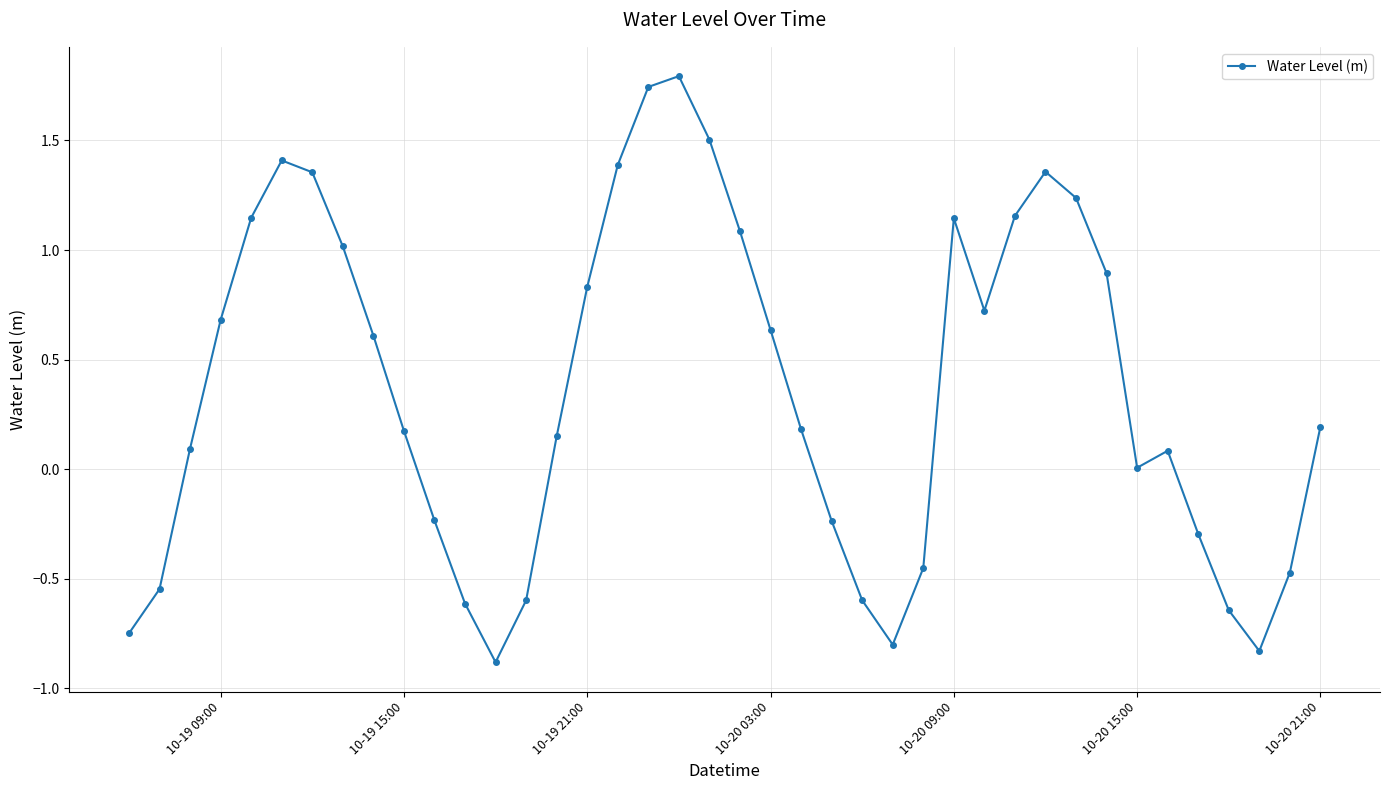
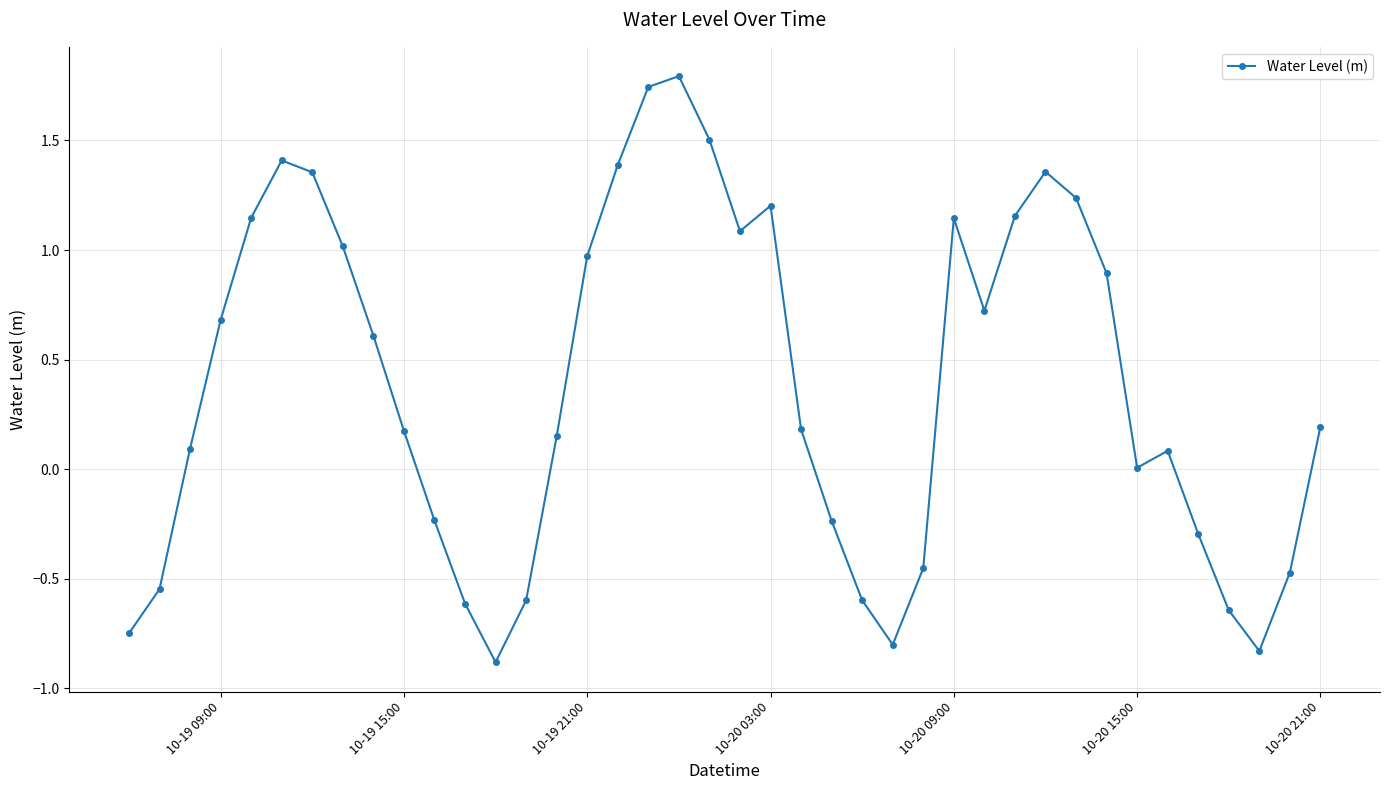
10-19 21:00: 0.83 -> 0.97
10-20 03:00: 0.64 -> 1.20
